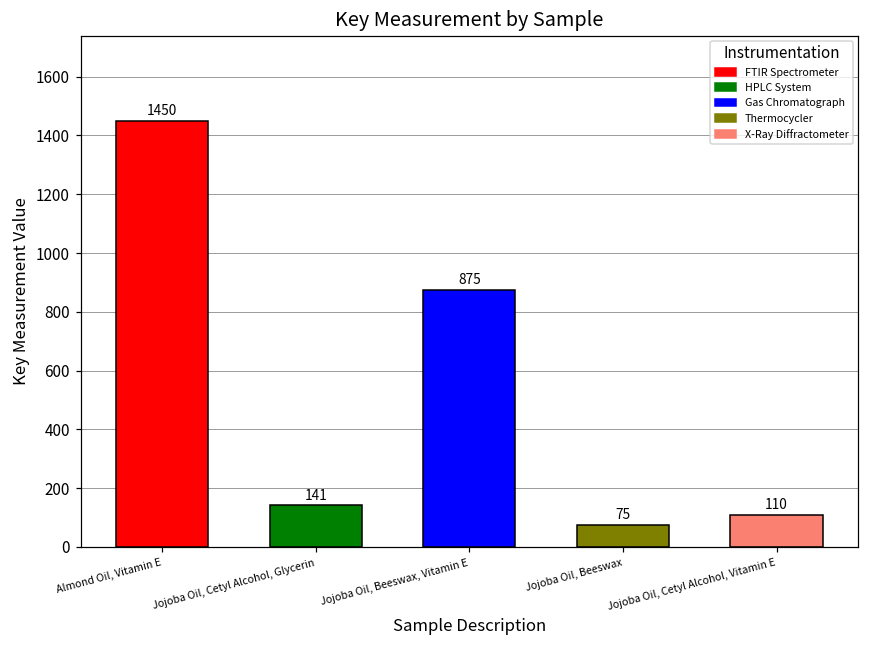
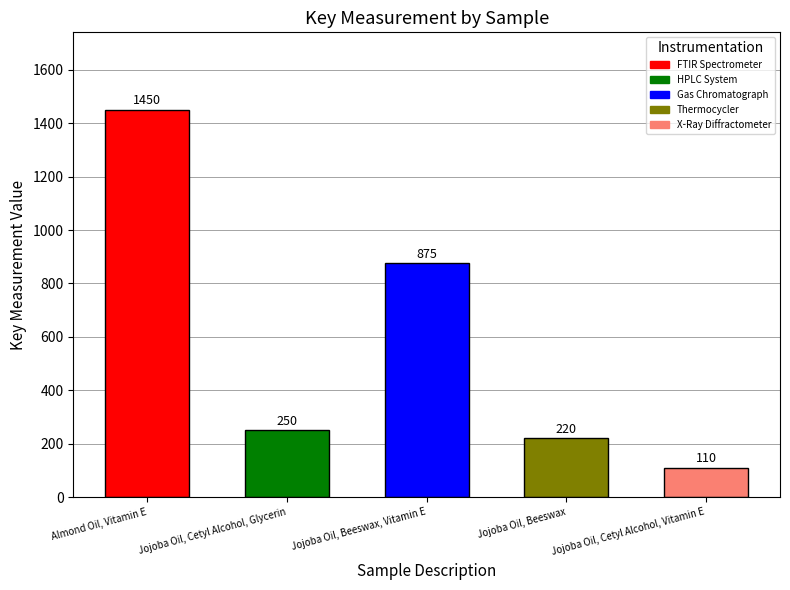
Jojoba Oil, Cetyl Alcohol, Glycerin: 141 -> 250
Jojoba Oil, Beeswax: 75 -> 220
